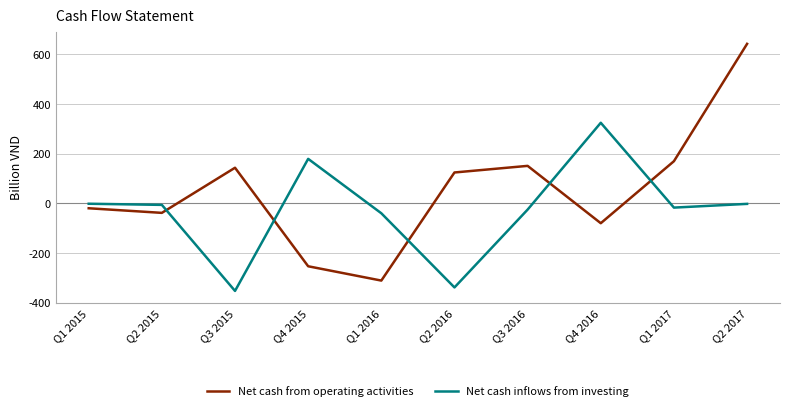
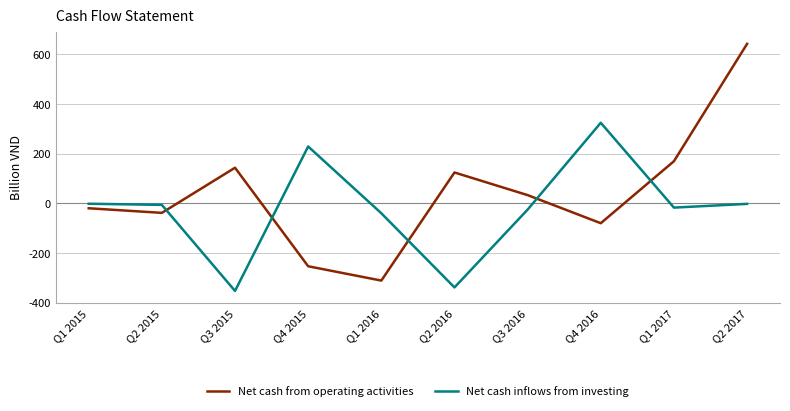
Net cash inflows from investing, Q4 2015: 180 -> 230
Net cash from operating activities, Q3 2016: 150 -> 30
